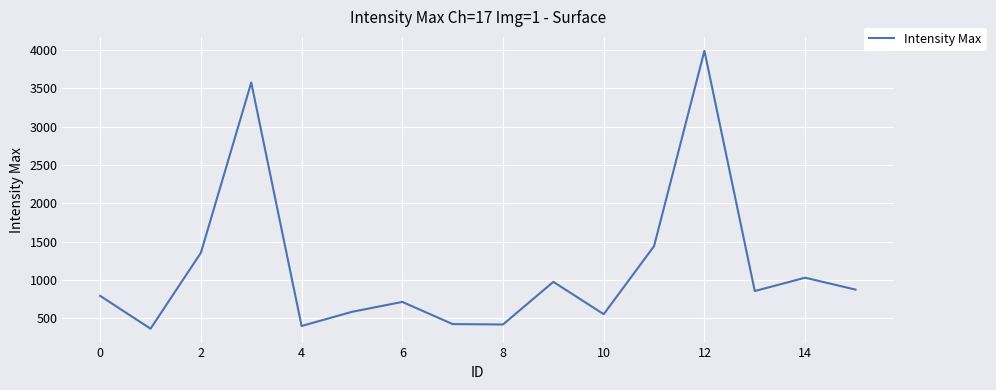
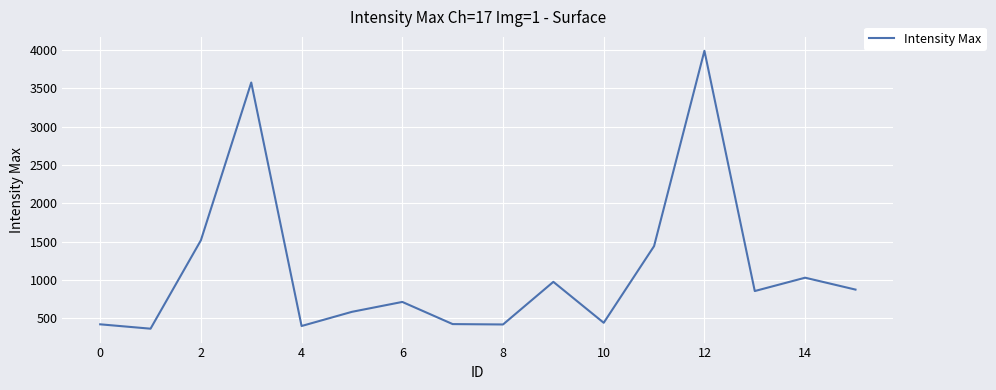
0: 800 -> 400
2: 1400 -> 1500
10: 600 -> 400
